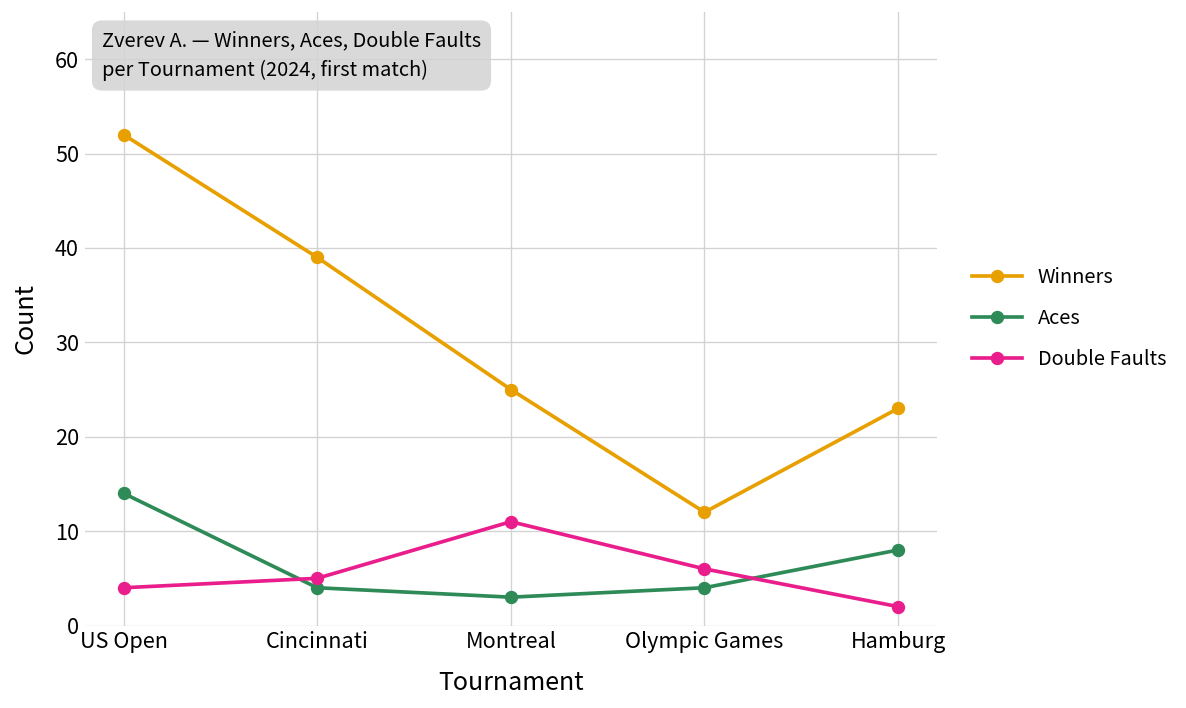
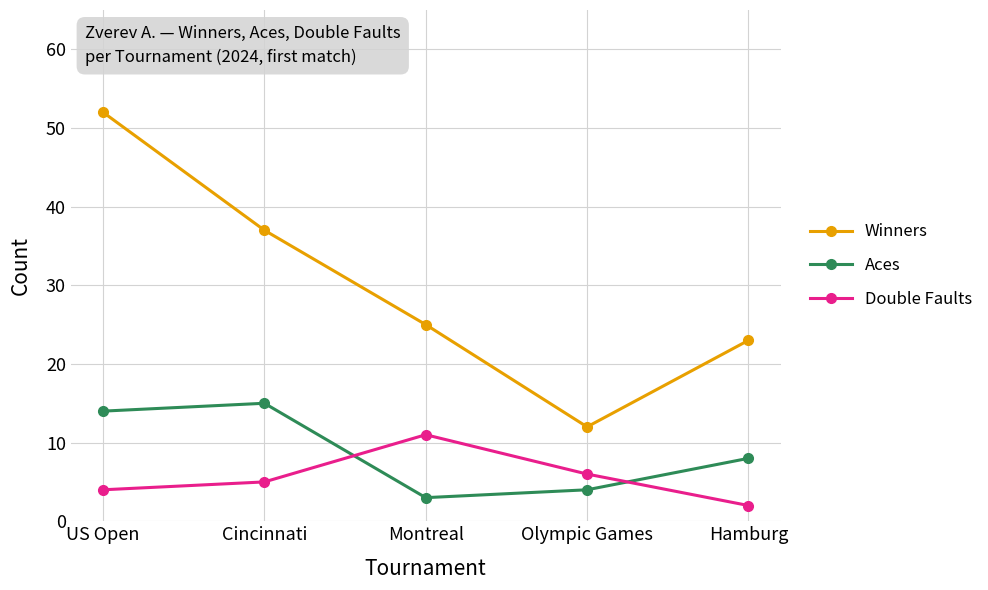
Winners, Cincinnati: 39 -> 37
Aces, Cincinnati: 4 -> 15
